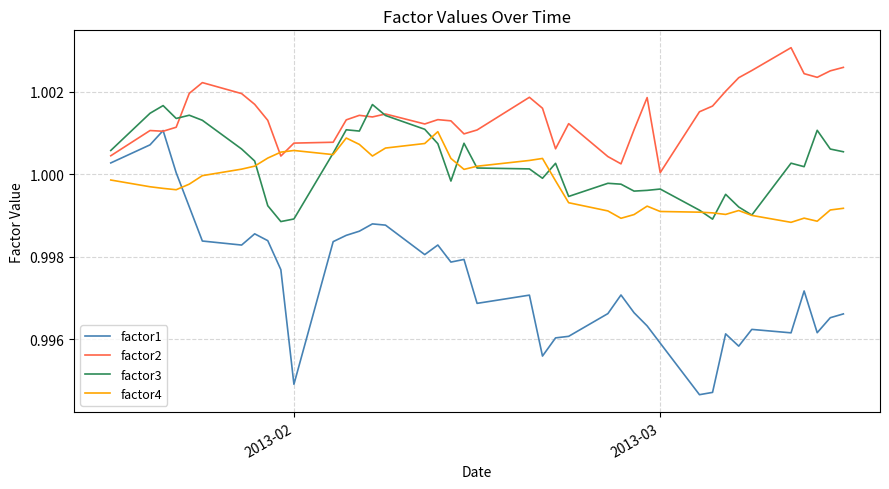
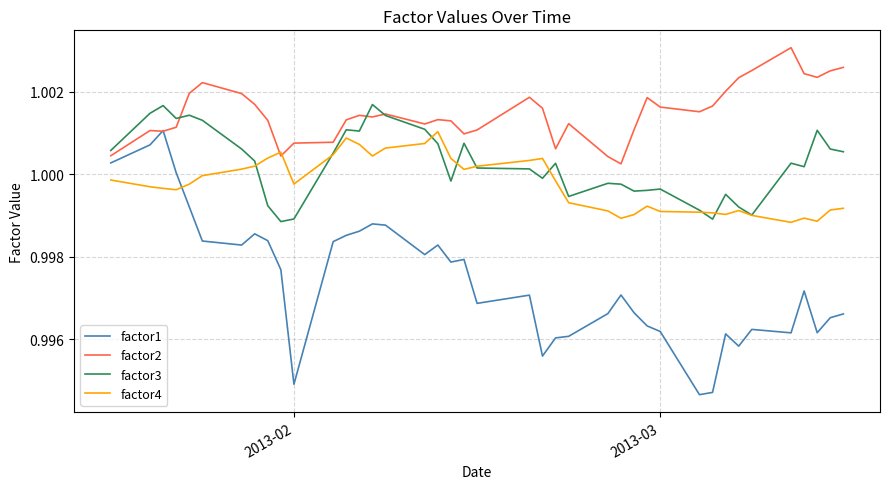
factor4, 2013-02: 1.0006 -> 0.9998
factor1, 2013-03: 0.9959 -> 0.9962
factor2, 2013-03: 1.0000 -> 1.0016
